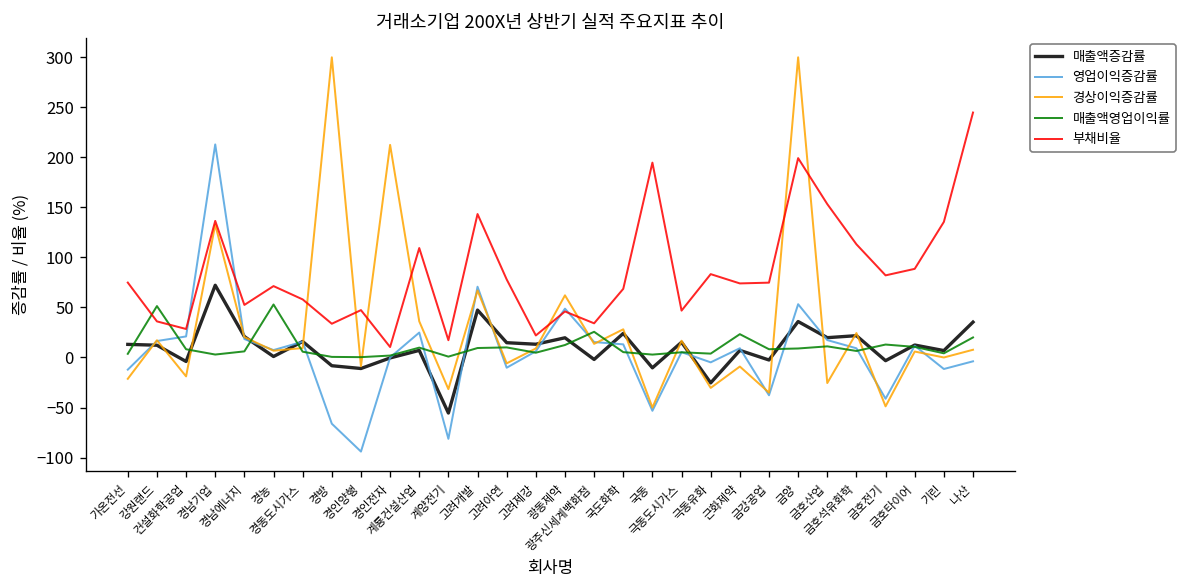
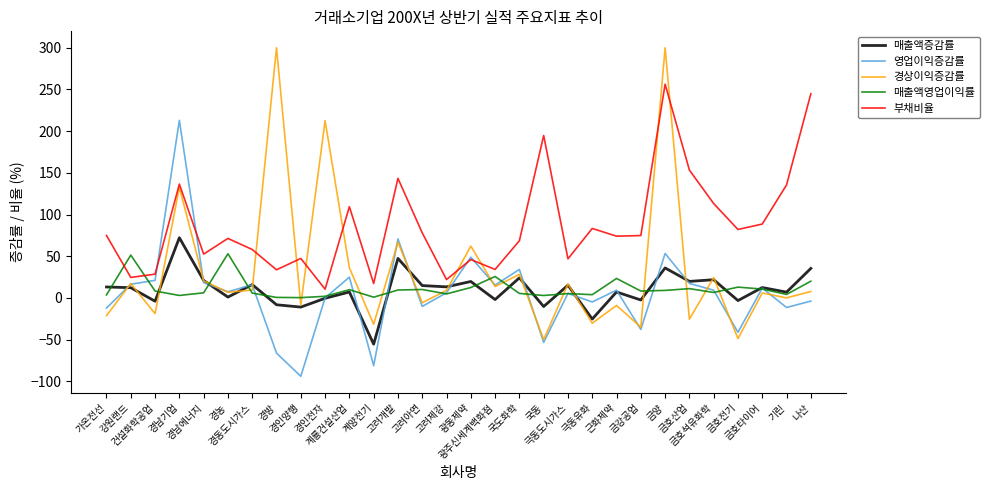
부채비율, 강원랜드: 40 -> 20
영업이익증감률, 국도화학: 10 -> 30
부채비율, 금양: 200 -> 260
